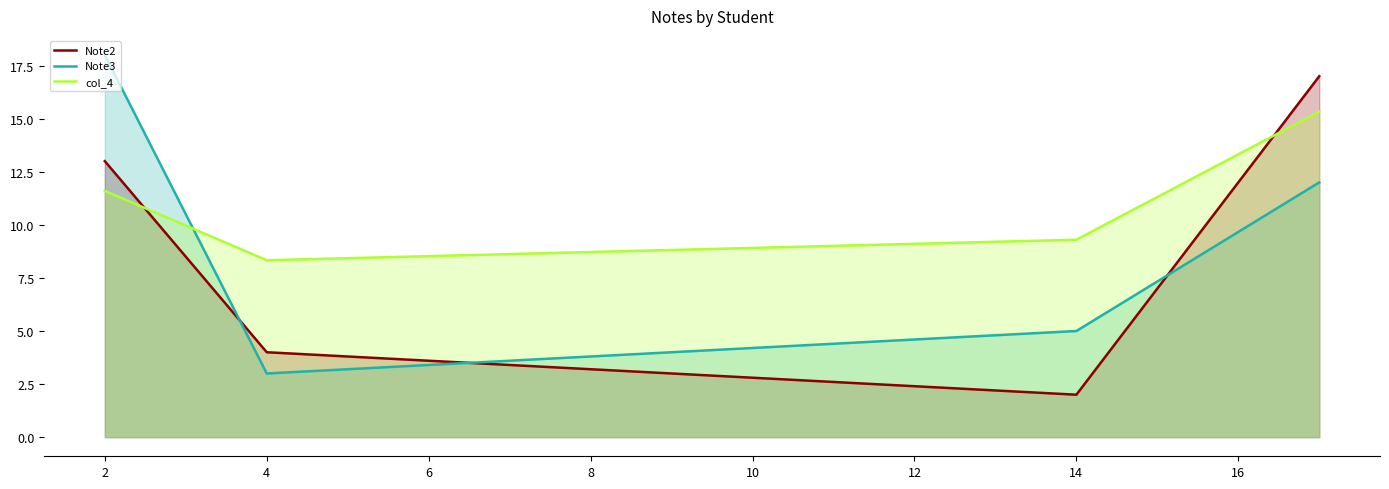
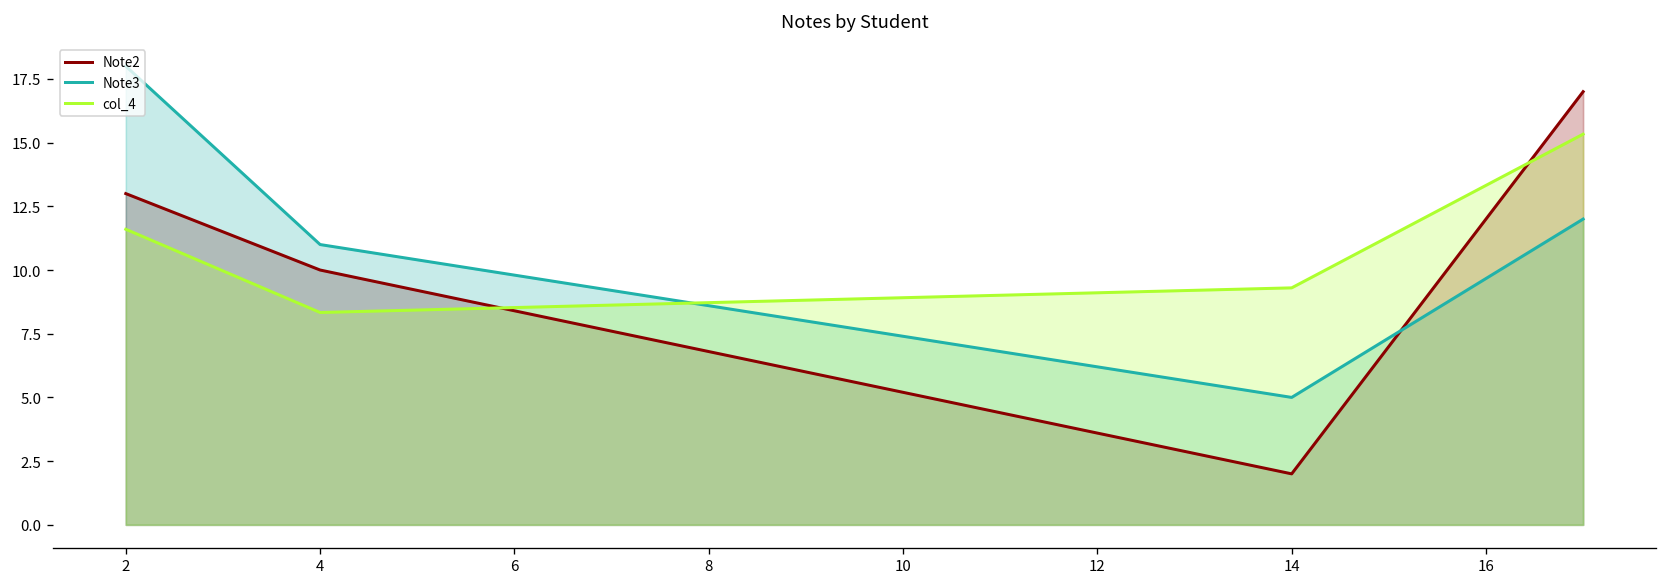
Note2, 4: 4 -> 10
Note3, 4: 3 -> 11
